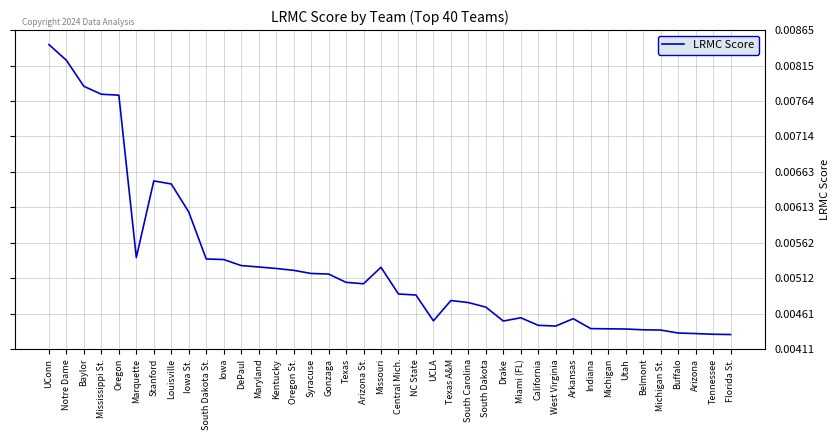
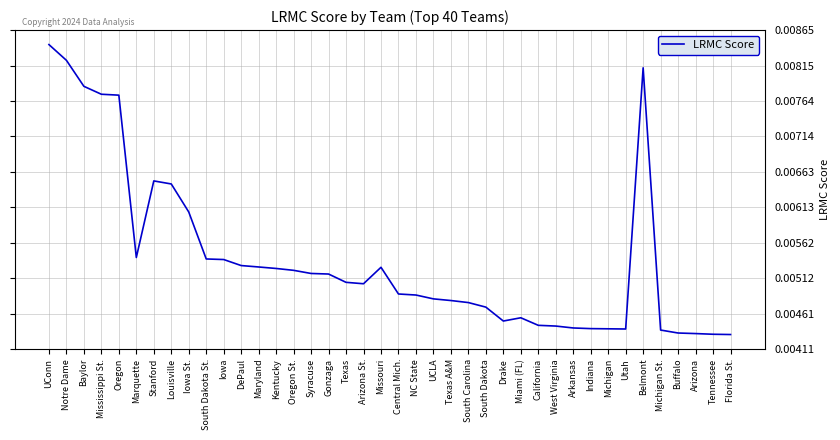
UCLA: 0.0045 -> 0.0048
Arkansas: 0.0045 -> 0.0044
Belmont: 0.0044 -> 0.0081
